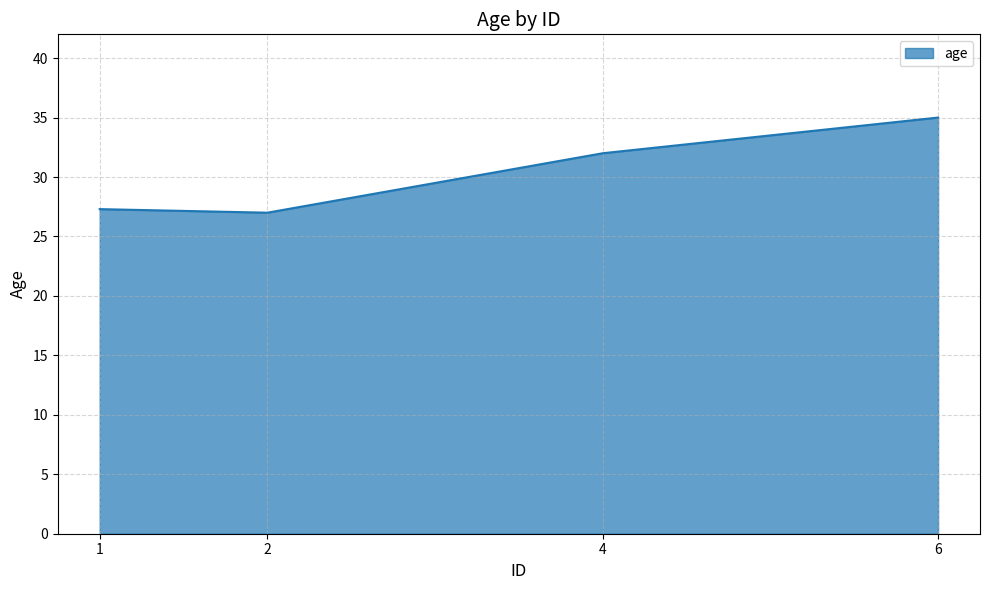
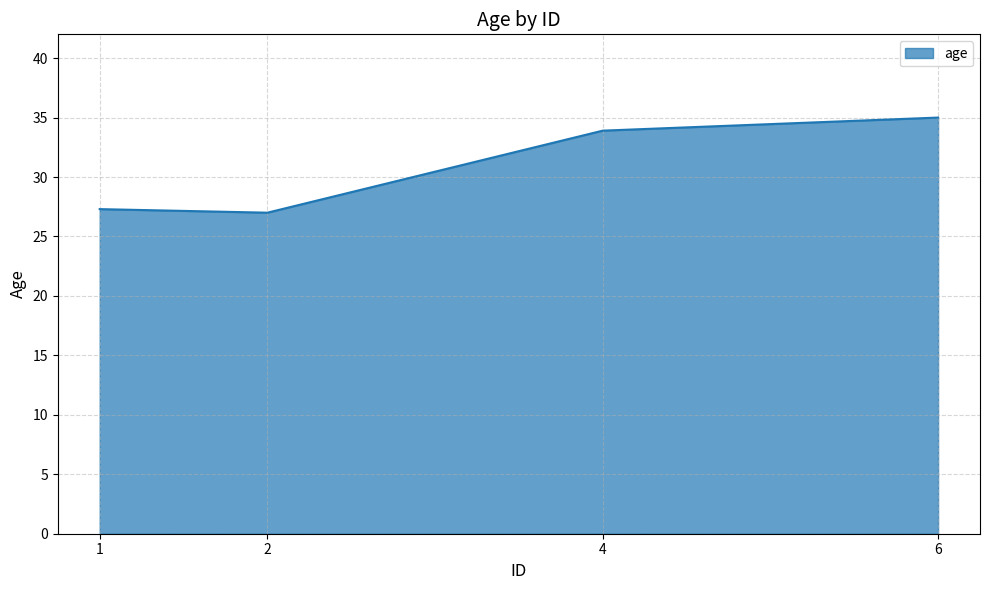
4: 32.0 -> 33.9
